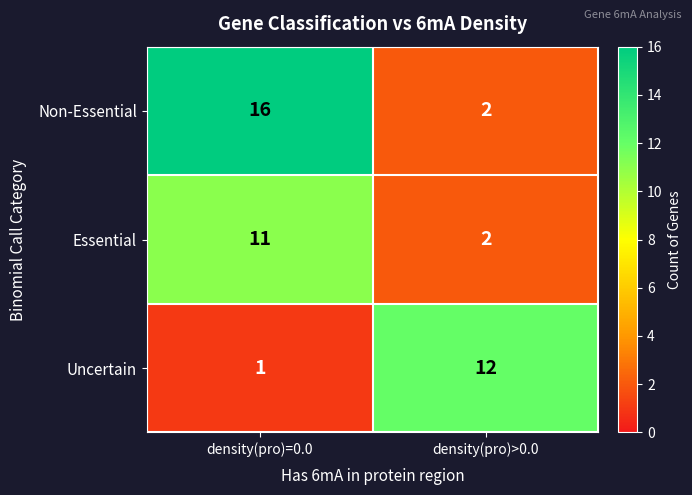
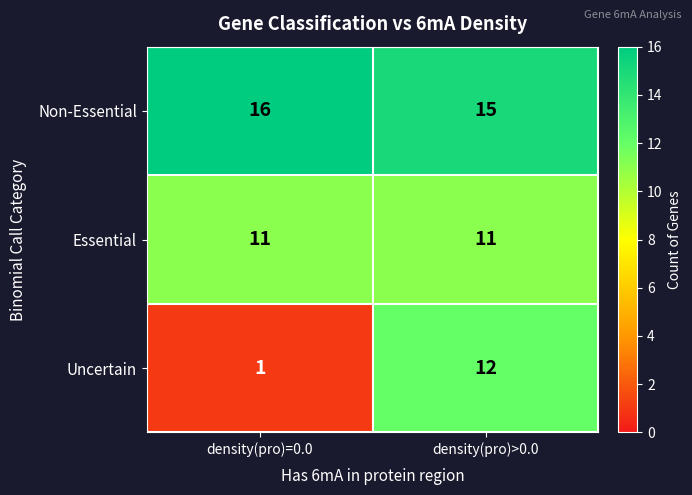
Non-Essential, density(pro)>0.0: 2 -> 15
Essential, density(pro)>0.0: 2 -> 11
